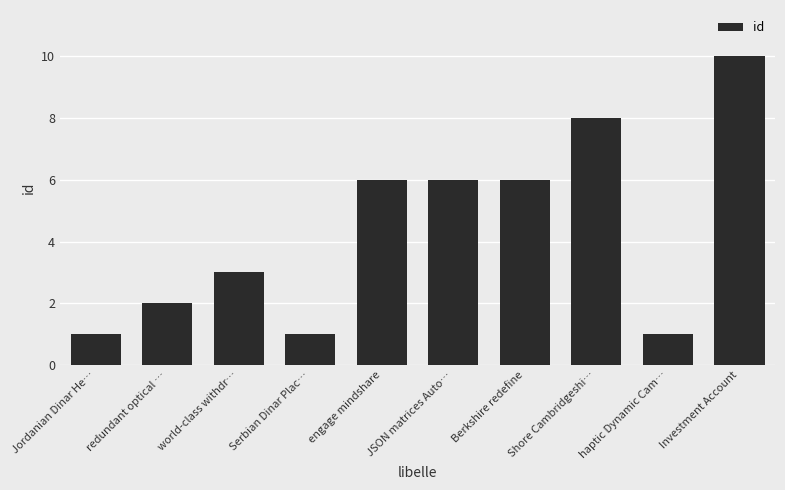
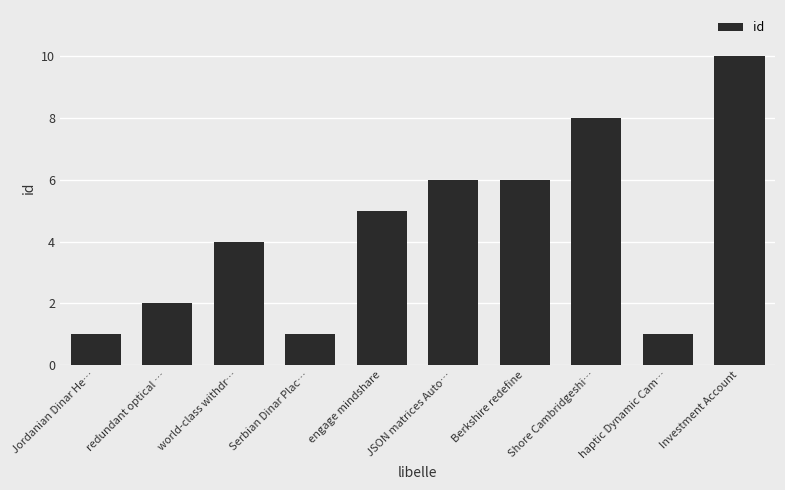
world-class withdr…: 3 -> 4
engage mindshare: 6 -> 5
